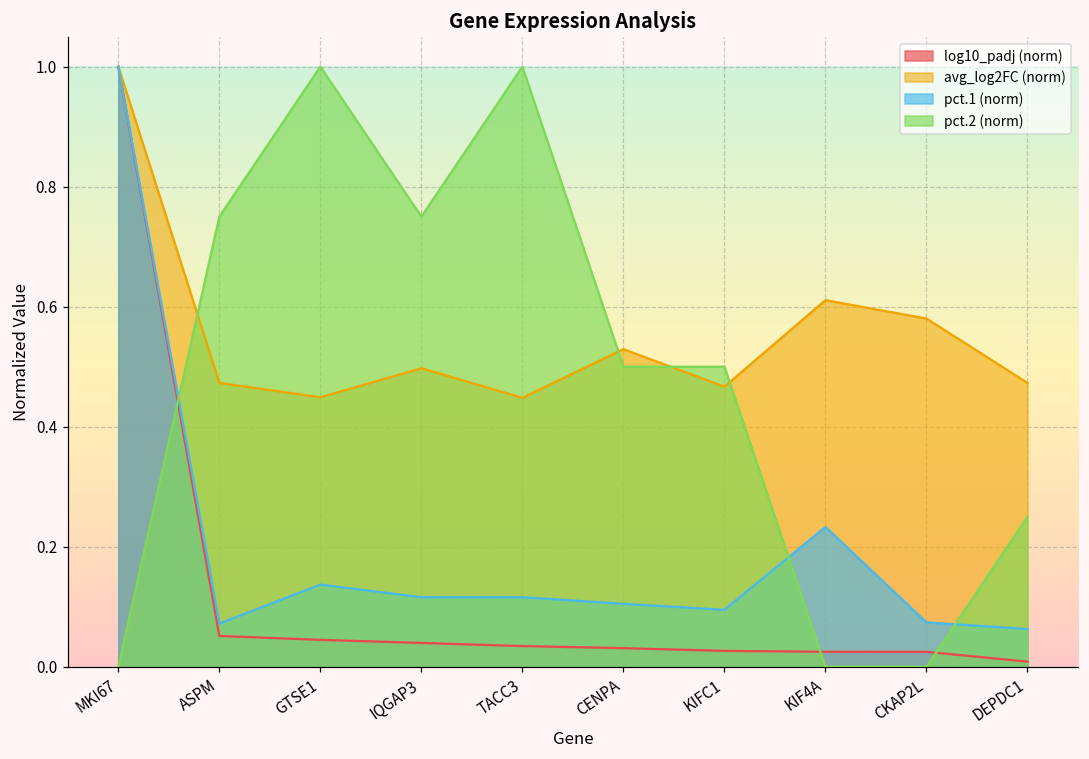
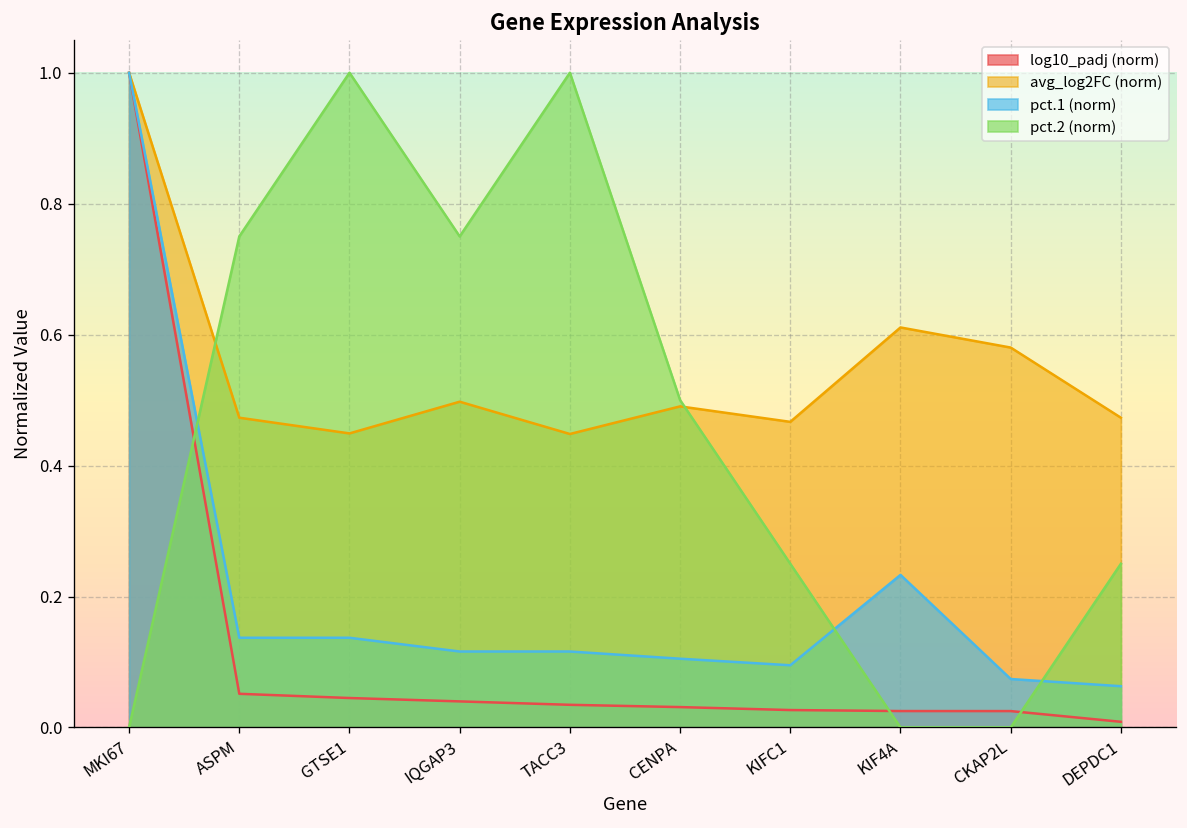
pct.1 (norm), ASPM: 0.07 -> 0.14
avg_log2FC (norm), CENPA: 0.53 -> 0.49
pct.2 (norm), KIFC1: 0.50 -> 0.25
